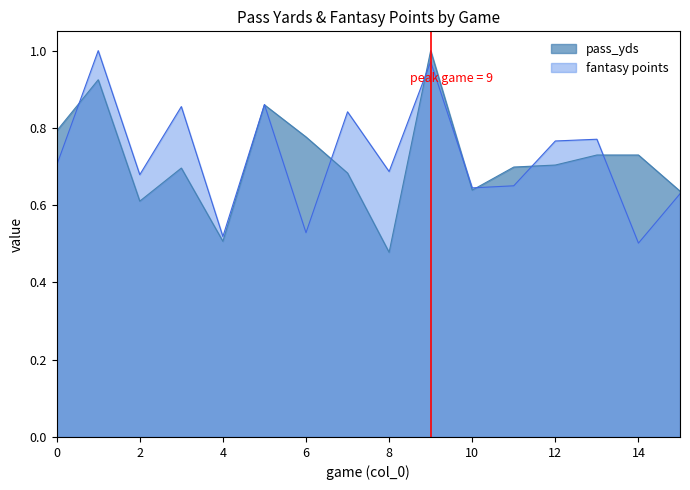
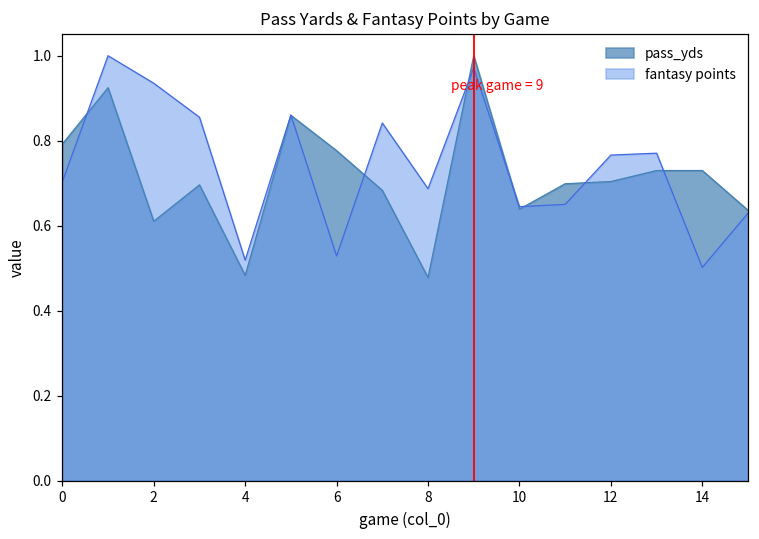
fantasy points, 2: 0.68 -> 0.94
pass_yds, 4: 0.51 -> 0.48
